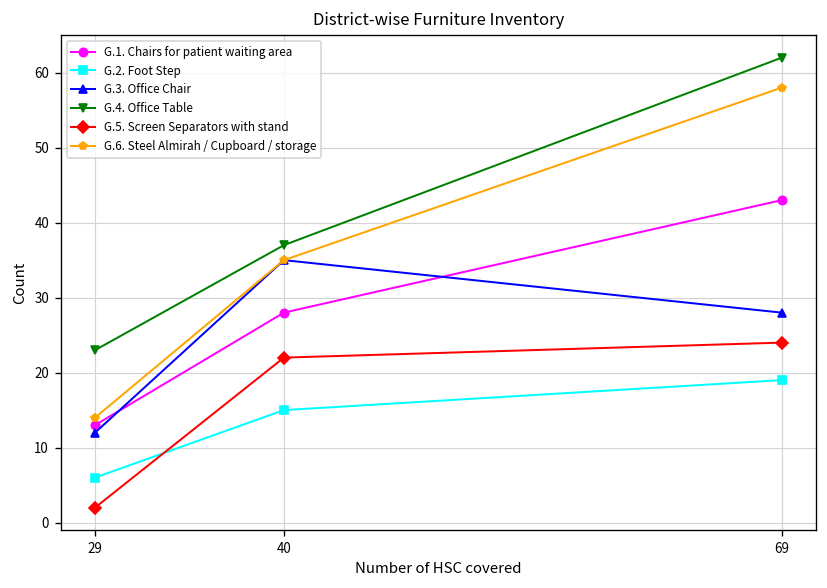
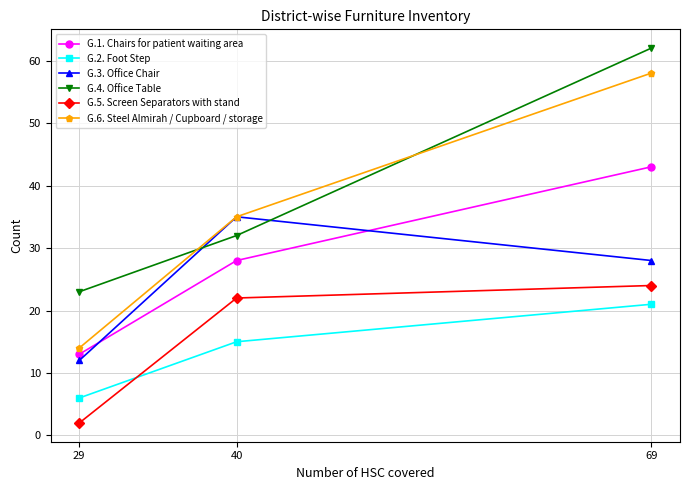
G.4. Office Table, 40: 37 -> 32
G.2. Foot Step, 69: 19 -> 21
